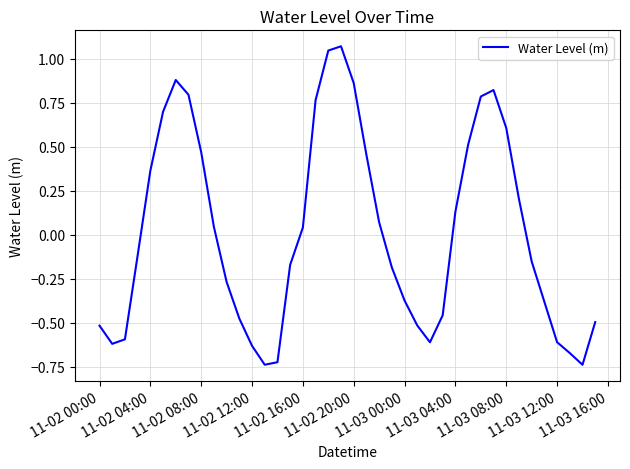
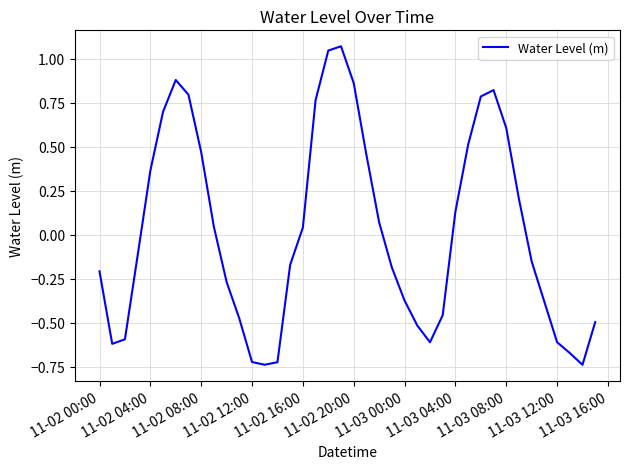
11-02 00:00: -0.52 -> -0.21
11-02 12:00: -0.63 -> -0.72
